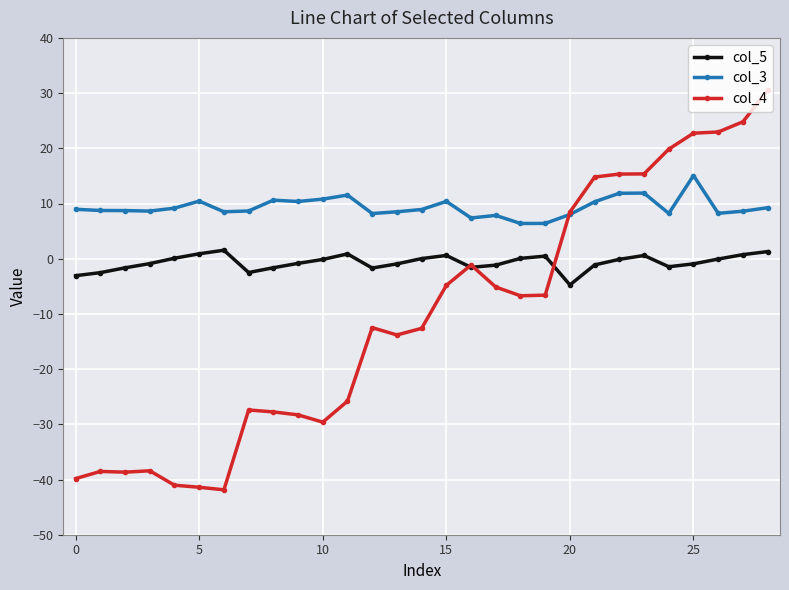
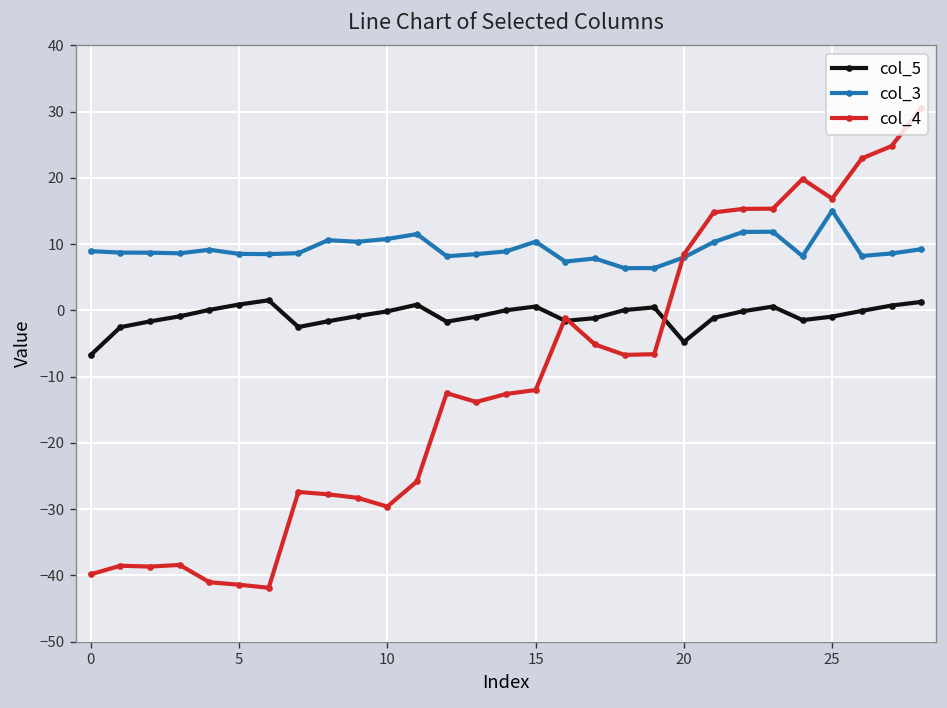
col_5, 0: -3 -> -7
col_3, 5: 10 -> 9
col_4, 15: -5 -> -12
col_4, 25: 23 -> 17
